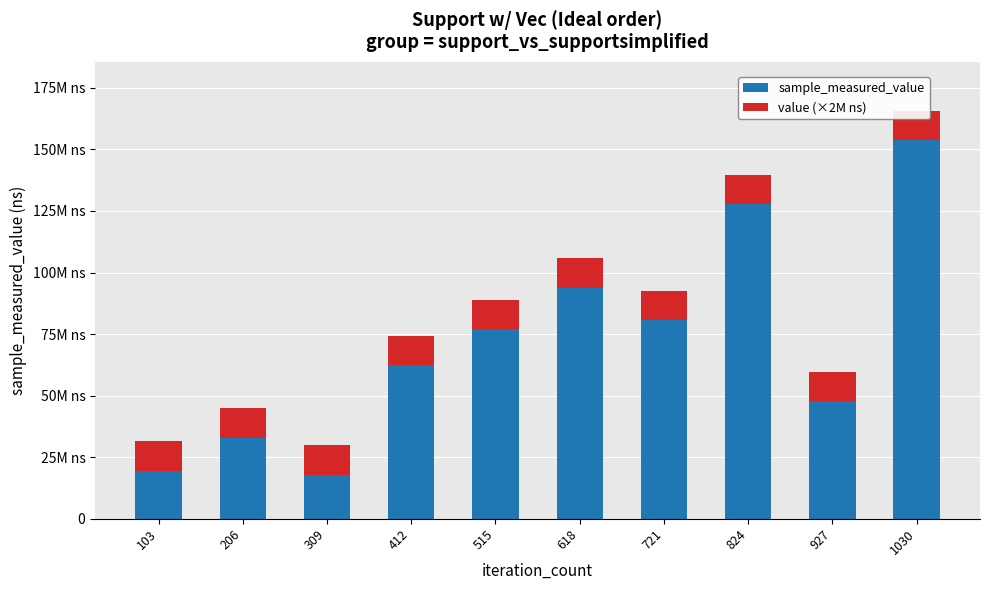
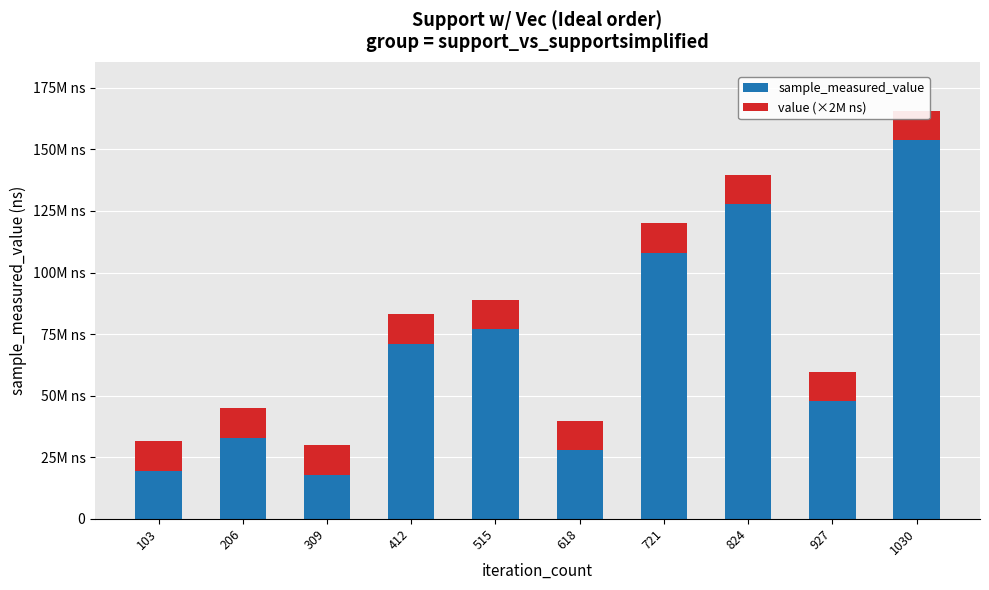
sample_measured_value, 412: 62M ns -> 71M ns
sample_measured_value, 618: 94M ns -> 28M ns
sample_measured_value, 721: 81M ns -> 108M ns
